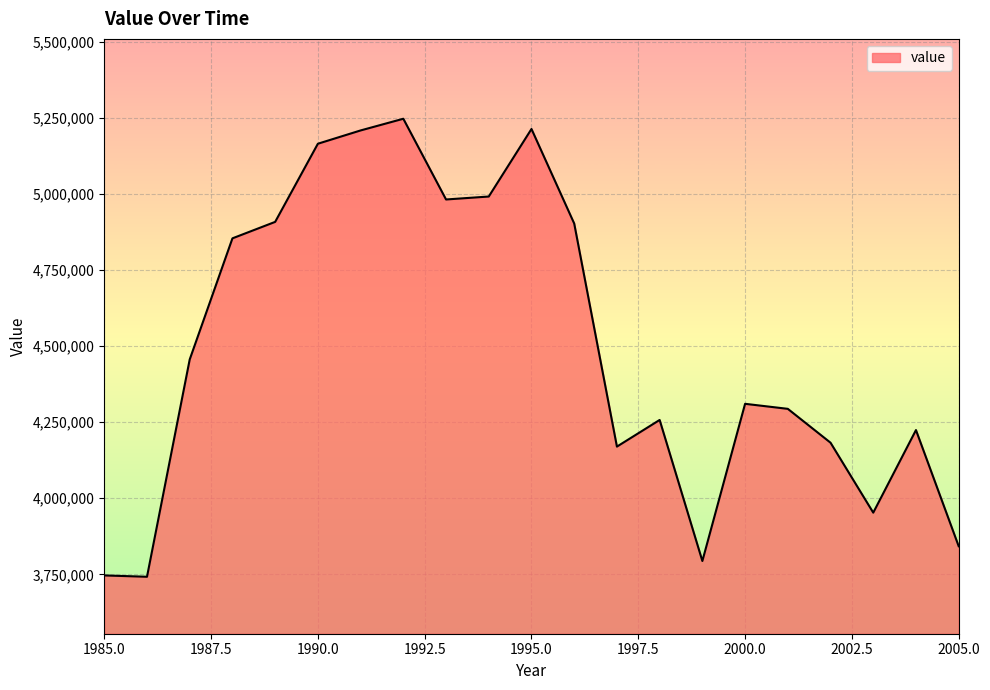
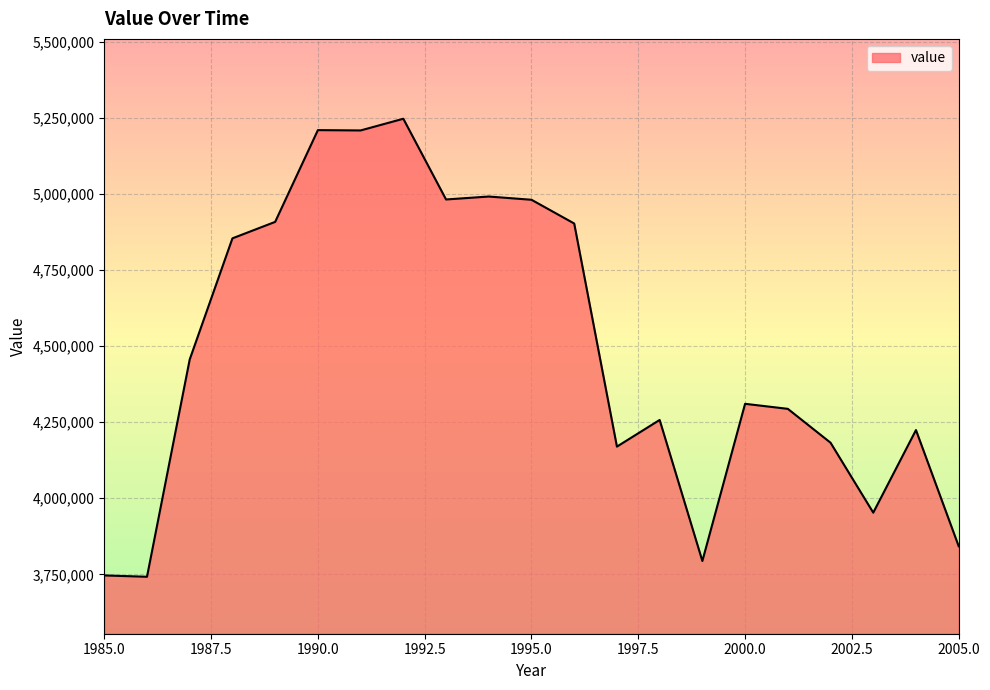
1990.0: 5,160,000 -> 5,210,000
1995.0: 5,210,000 -> 4,980,000
